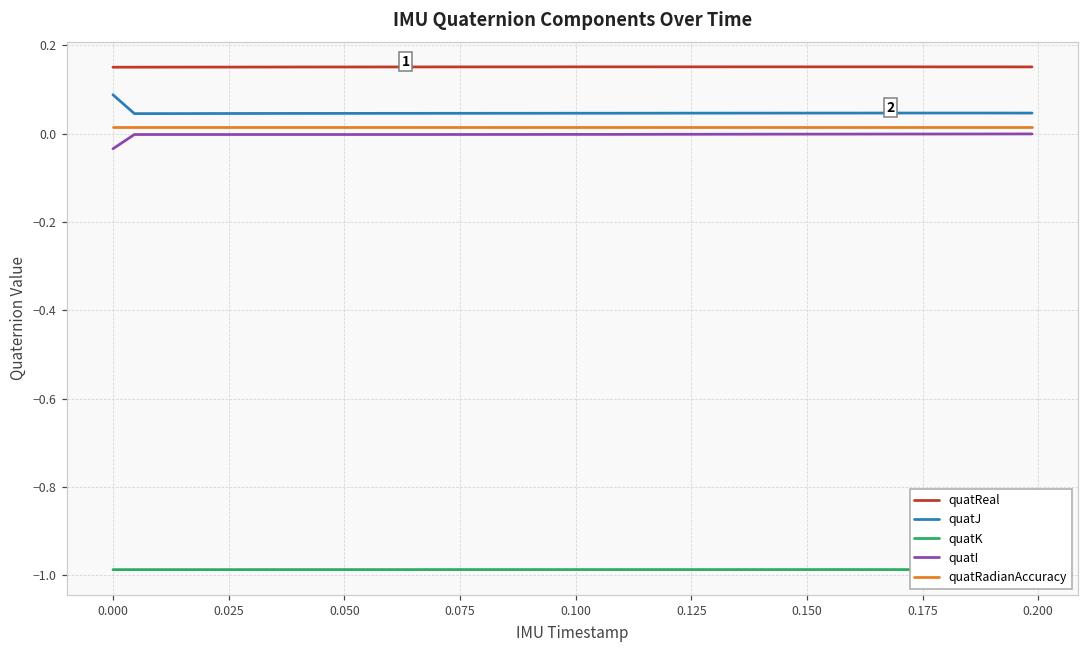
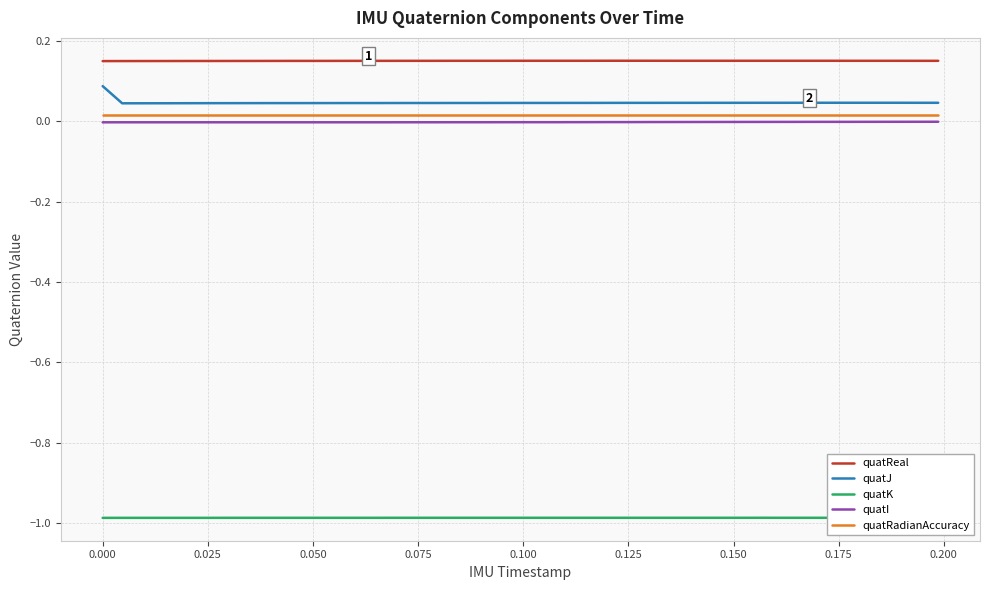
quatI, 0.000: -0.03 -> 0.00
